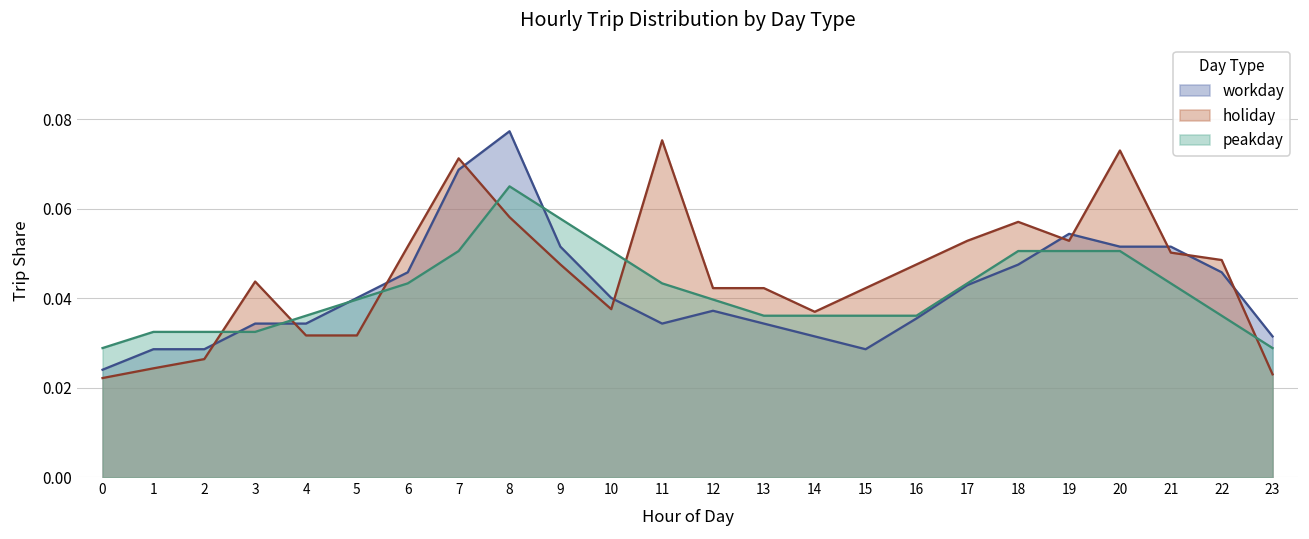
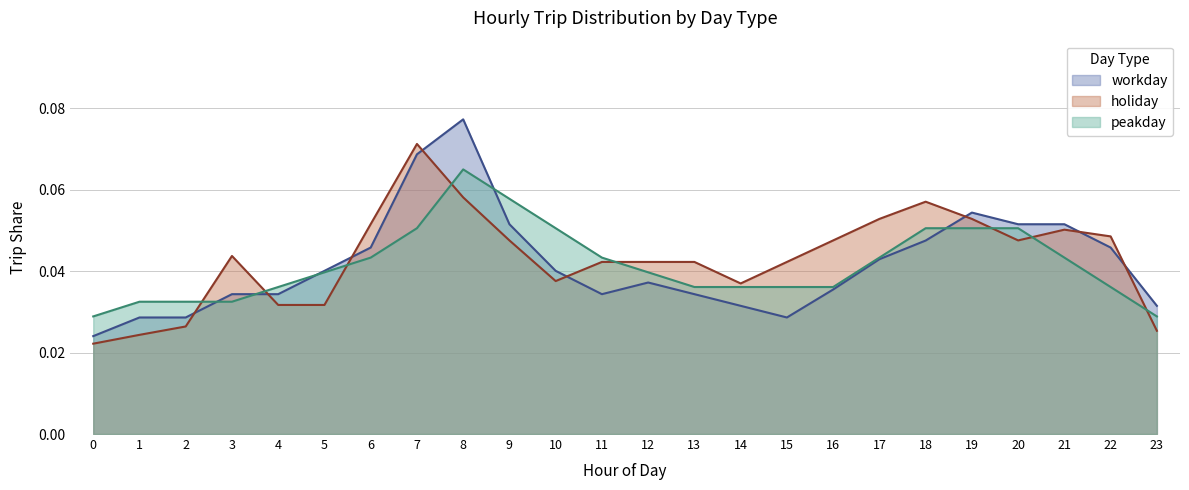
holiday, 11: 0.075 -> 0.042
holiday, 20: 0.073 -> 0.048
holiday, 23: 0.023 -> 0.025
